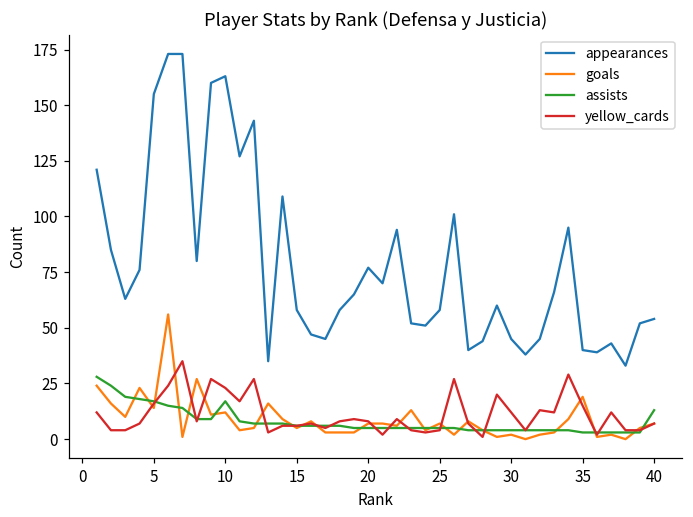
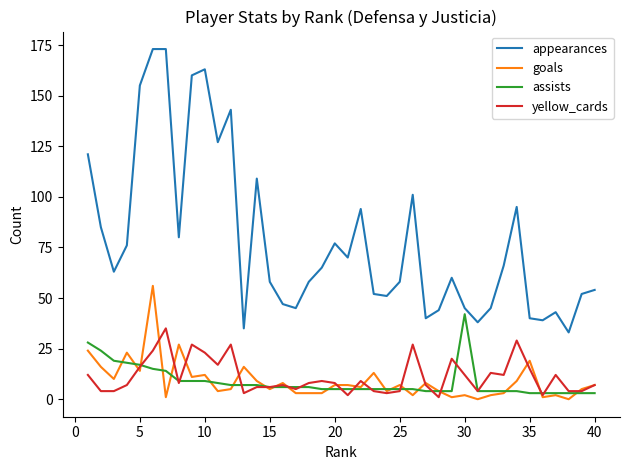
assists, 10: 17 -> 9
assists, 30: 4 -> 42
assists, 40: 13 -> 3
